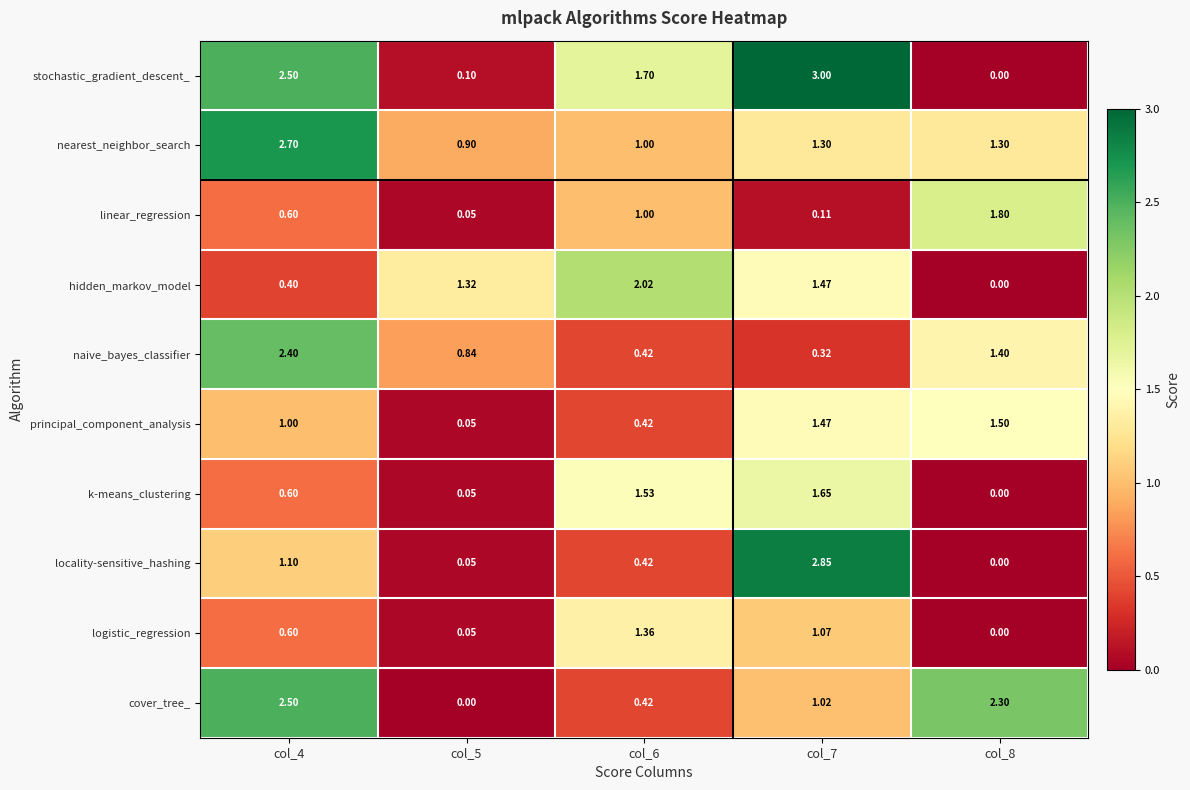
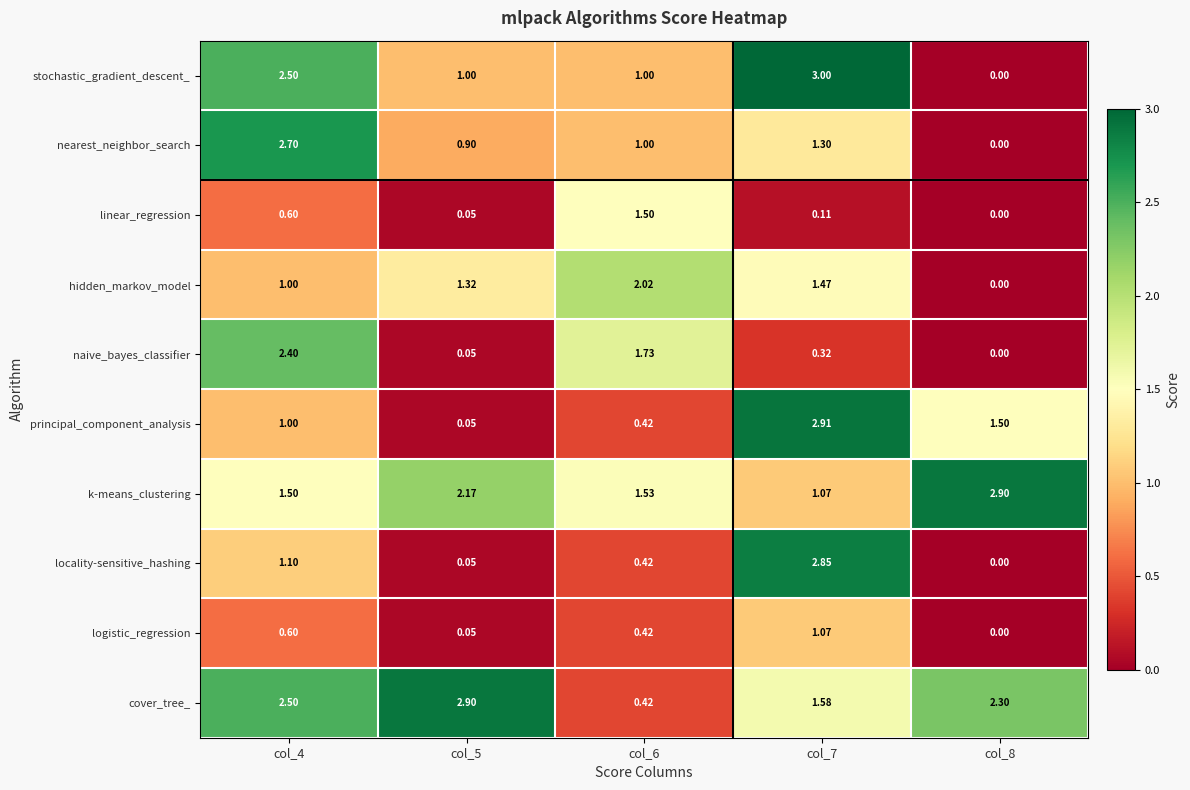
stochastic_gradient_descent_, col_5: 0.10 -> 1.00
stochastic_gradient_descent_, col_6: 1.70 -> 1.00
nearest_neighbor_search, col_8: 1.30 -> 0.00
linear_regression, col_6: 1.00 -> 1.50
linear_regression, col_8: 1.80 -> 0.00
hidden_markov_model, col_4: 0.40 -> 1.00
naive_bayes_classifier, col_5: 0.84 -> 0.05
naive_bayes_classifier, col_6: 0.42 -> 1.73
naive_bayes_classifier, col_8: 1.40 -> 0.00
principal_component_analysis, col_7: 1.47 -> 2.91
k-means_clustering, col_4: 0.60 -> 1.50
k-means_clustering, col_5: 0.05 -> 2.17
k-means_clustering, col_7: 1.65 -> 1.07
k-means_clustering, col_8: 0.00 -> 2.90
logistic_regression, col_6: 1.36 -> 0.42
cover_tree_, col_5: 0.00 -> 2.90
cover_tree_, col_7: 1.02 -> 1.58
